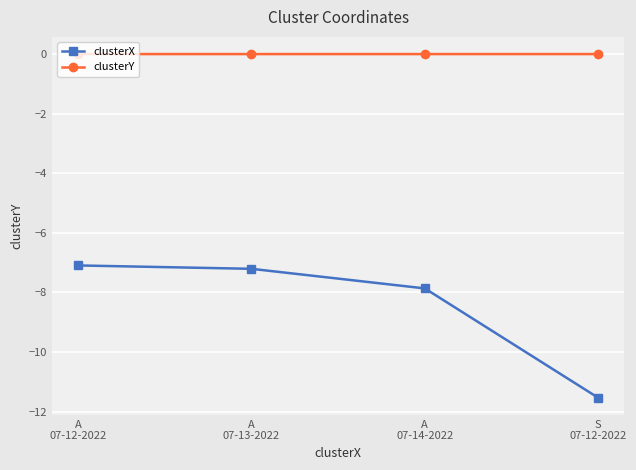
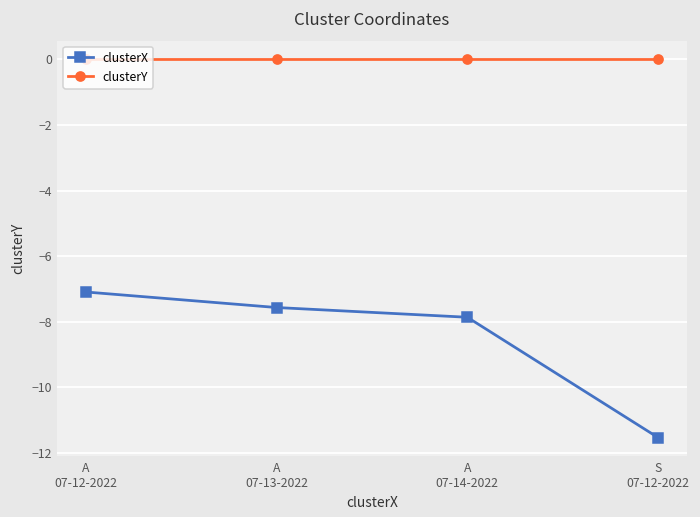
clusterX, A 07-13-2022: -7.2 -> -7.6
